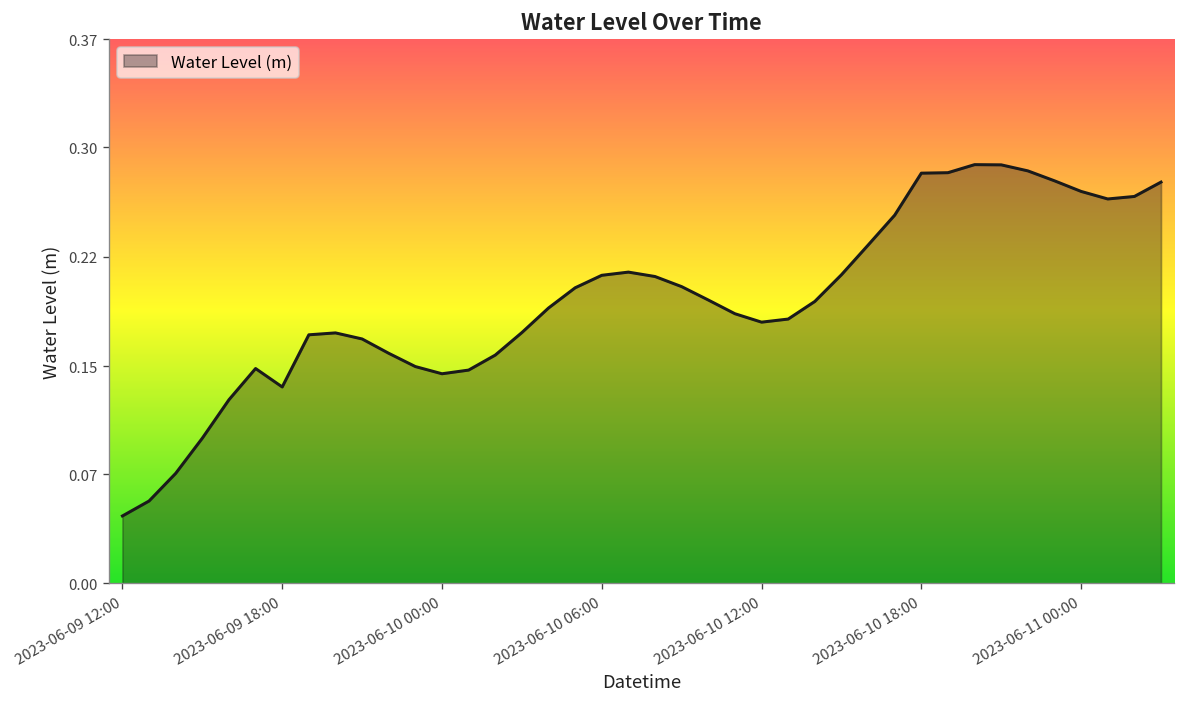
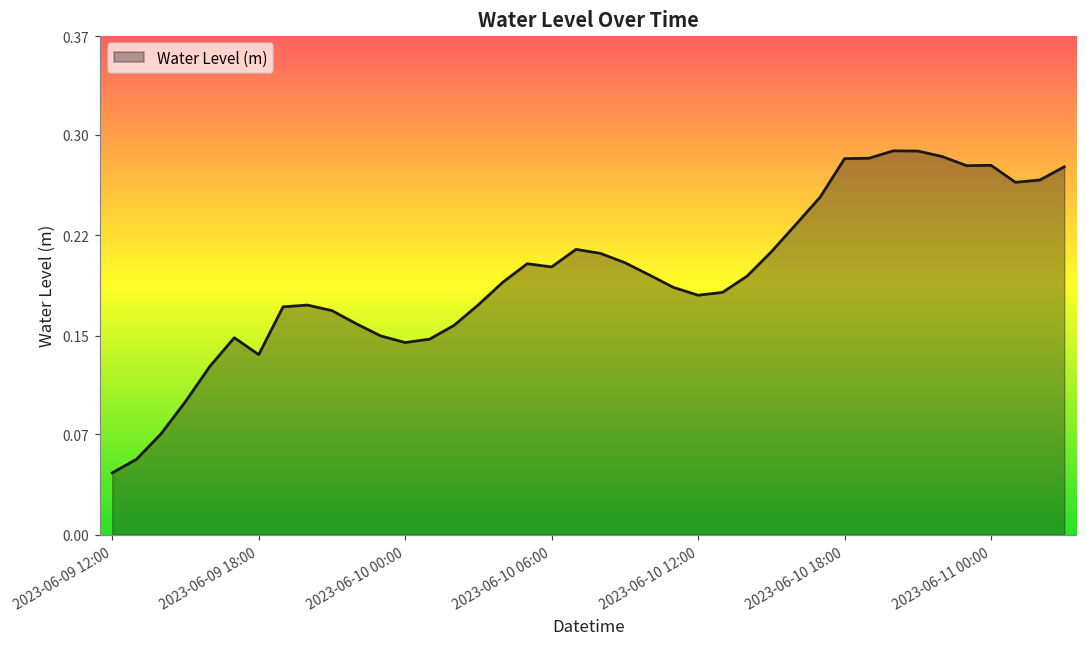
2023-06-10 06:00: 0.211 -> 0.200
2023-06-11 00:00: 0.269 -> 0.276
